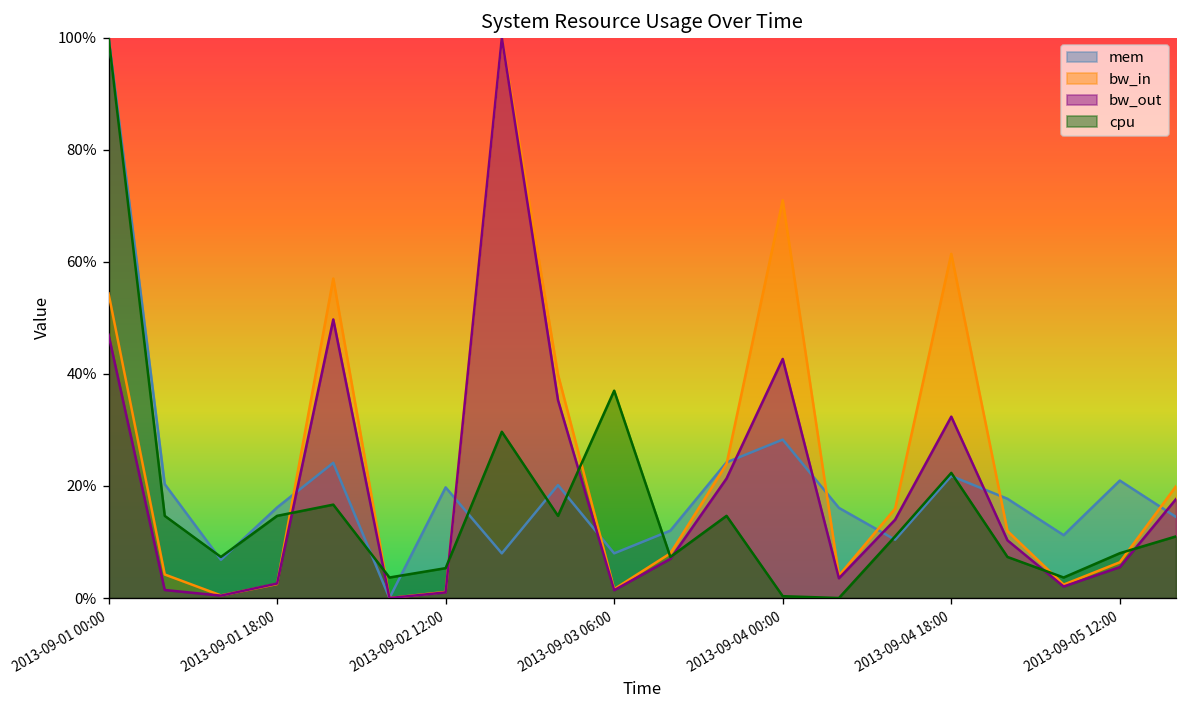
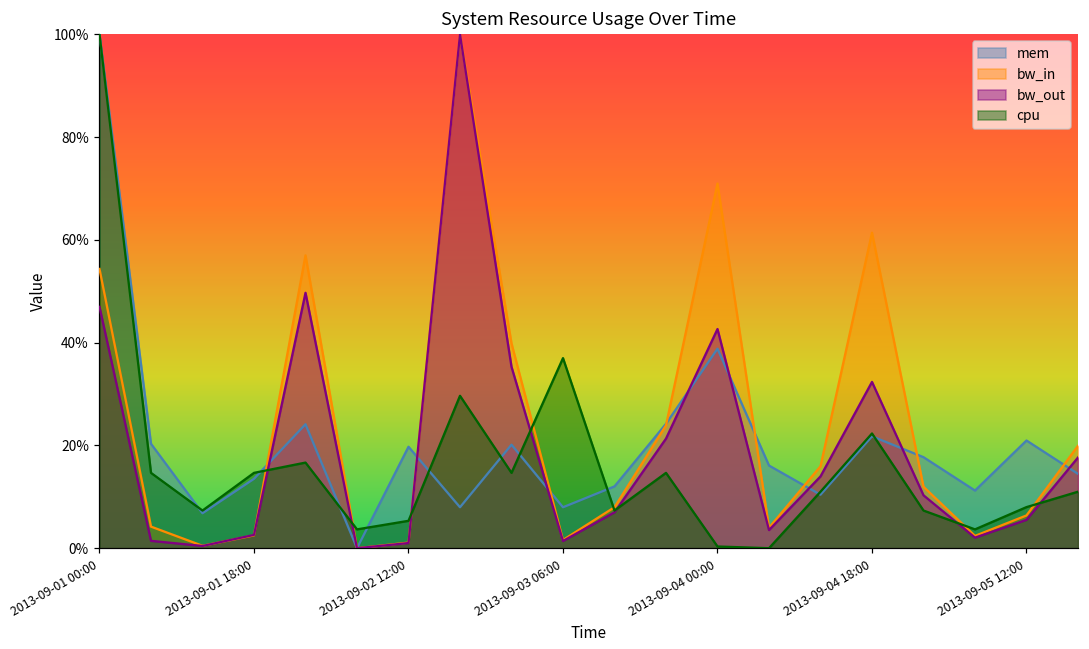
mem, 2013-09-01 18:00: 16% -> 14%
mem, 2013-09-04 00:00: 28% -> 39%
